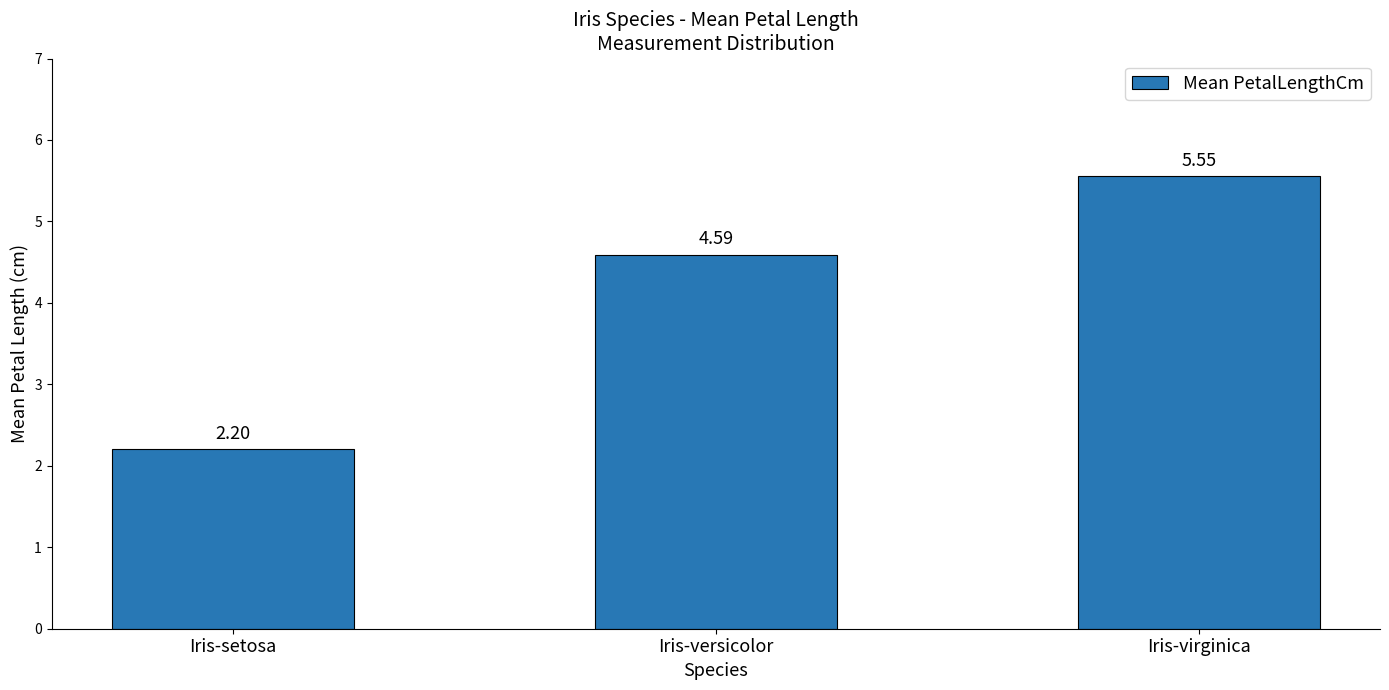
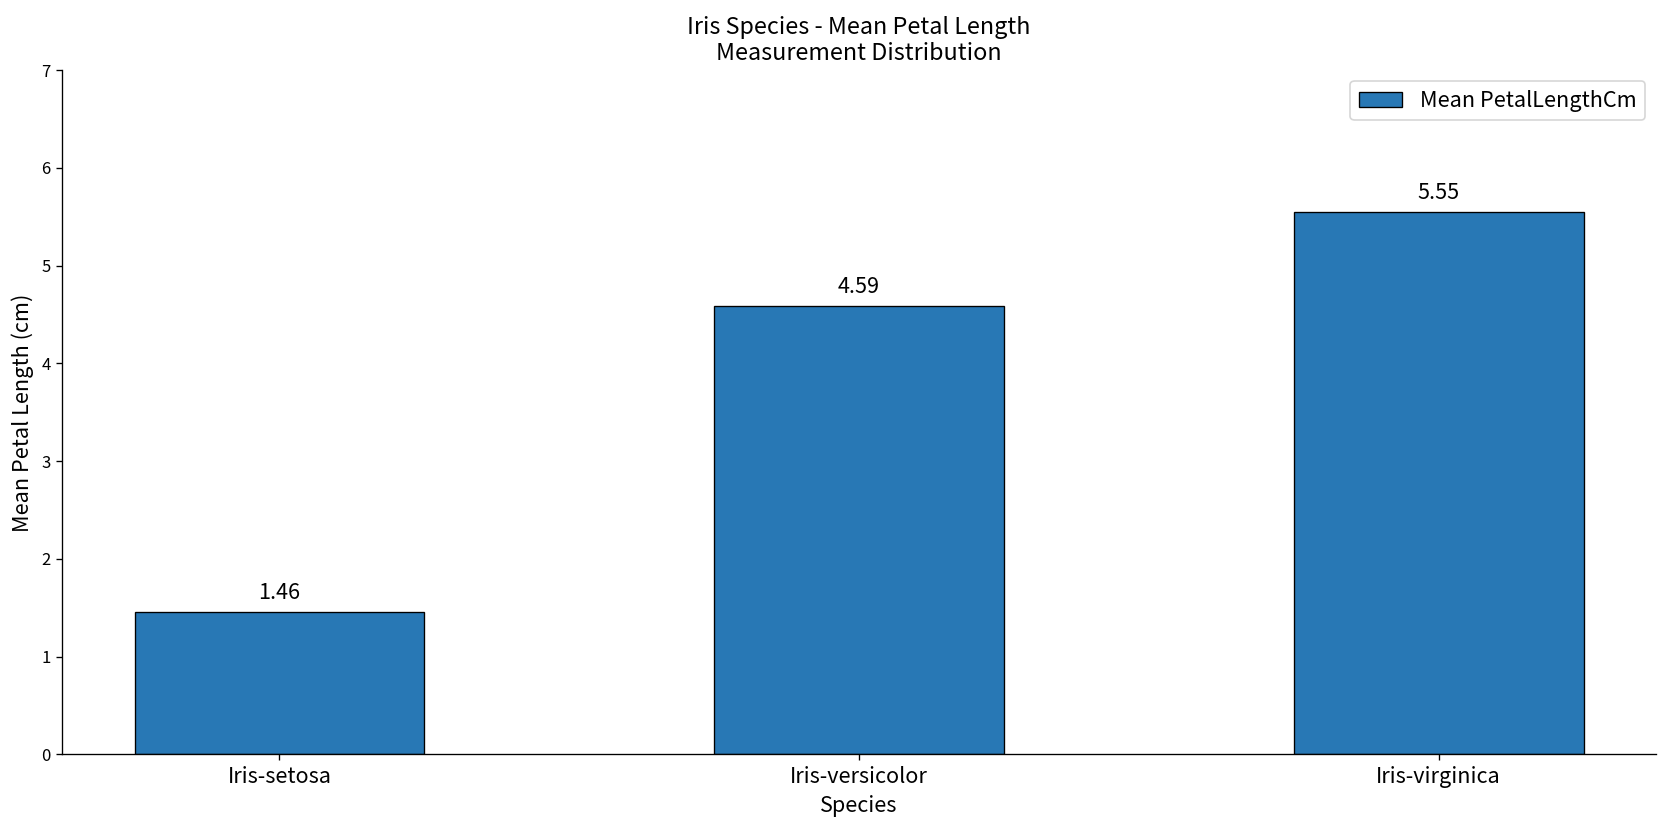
Iris-setosa: 2.20 -> 1.46
